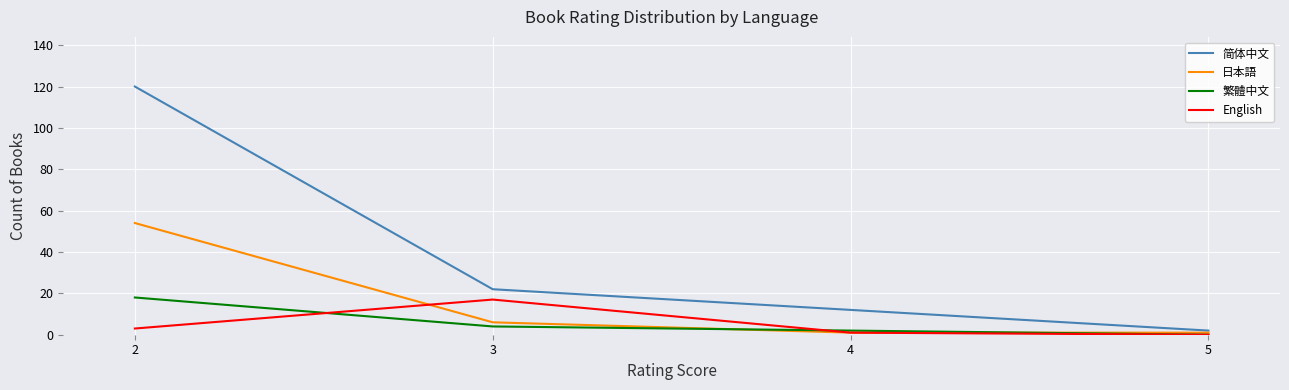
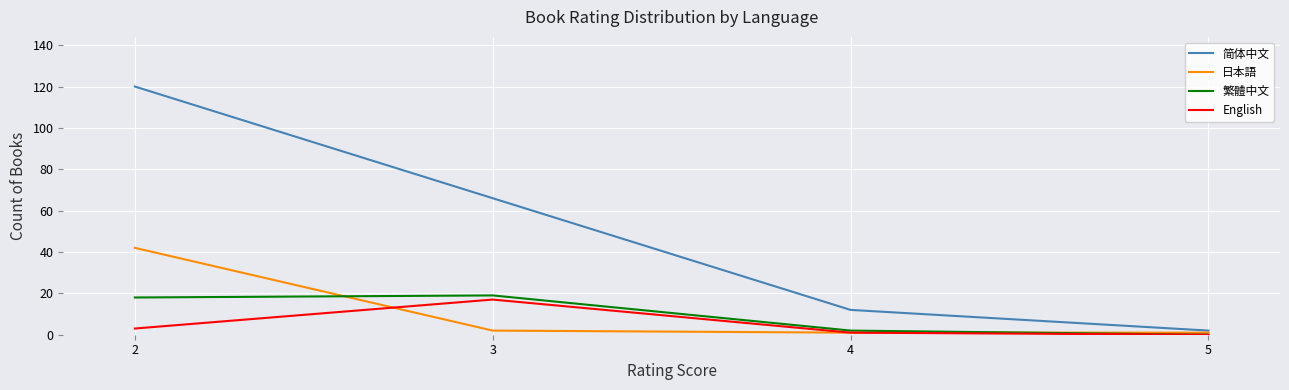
日本語, 2: 54 -> 42
简体中文, 3: 22 -> 66
日本語, 3: 6 -> 2
繁體中文, 3: 4 -> 19
